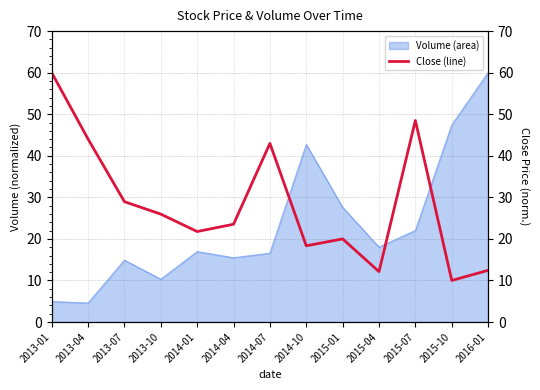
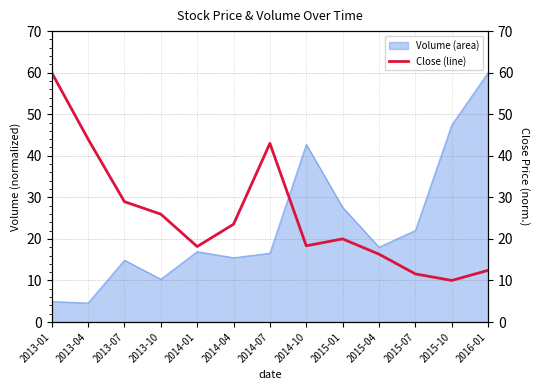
Close (line), 2014-01: 22 -> 18
Close (line), 2015-04: 12 -> 16
Close (line), 2015-07: 48 -> 12
